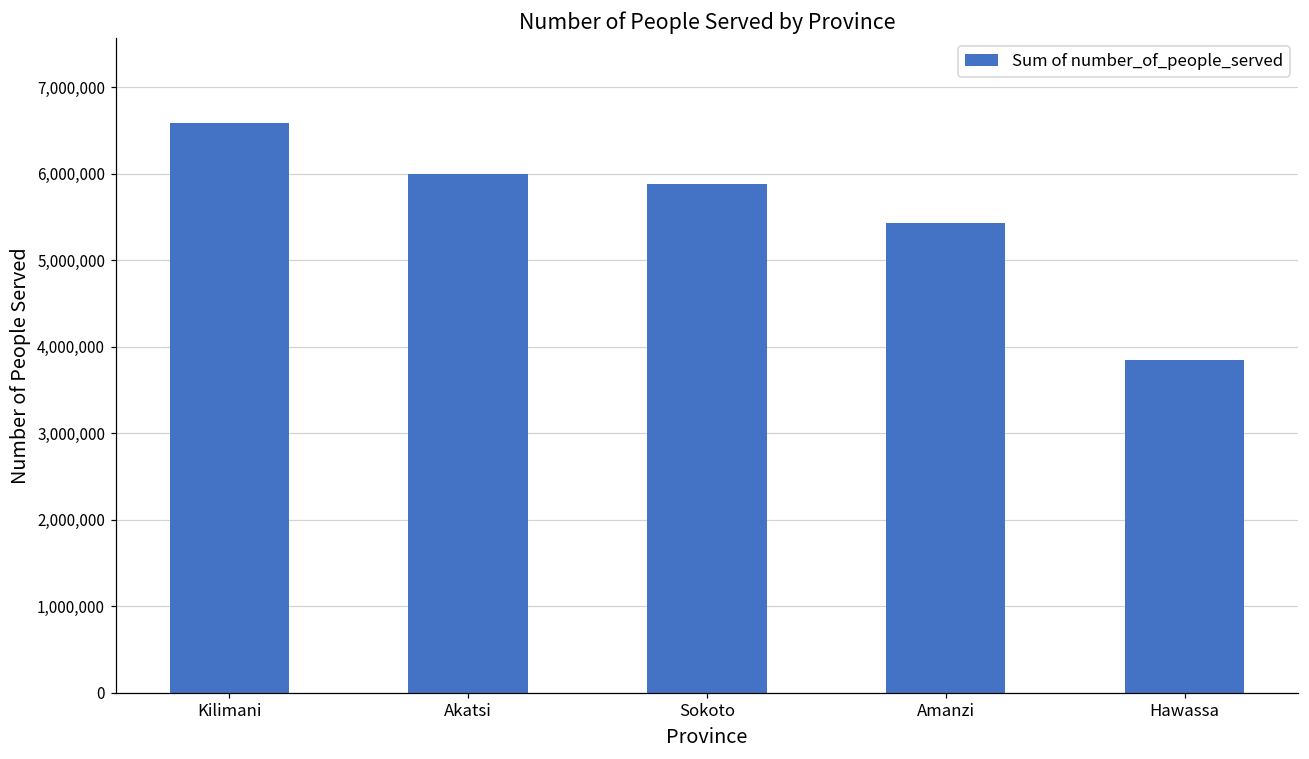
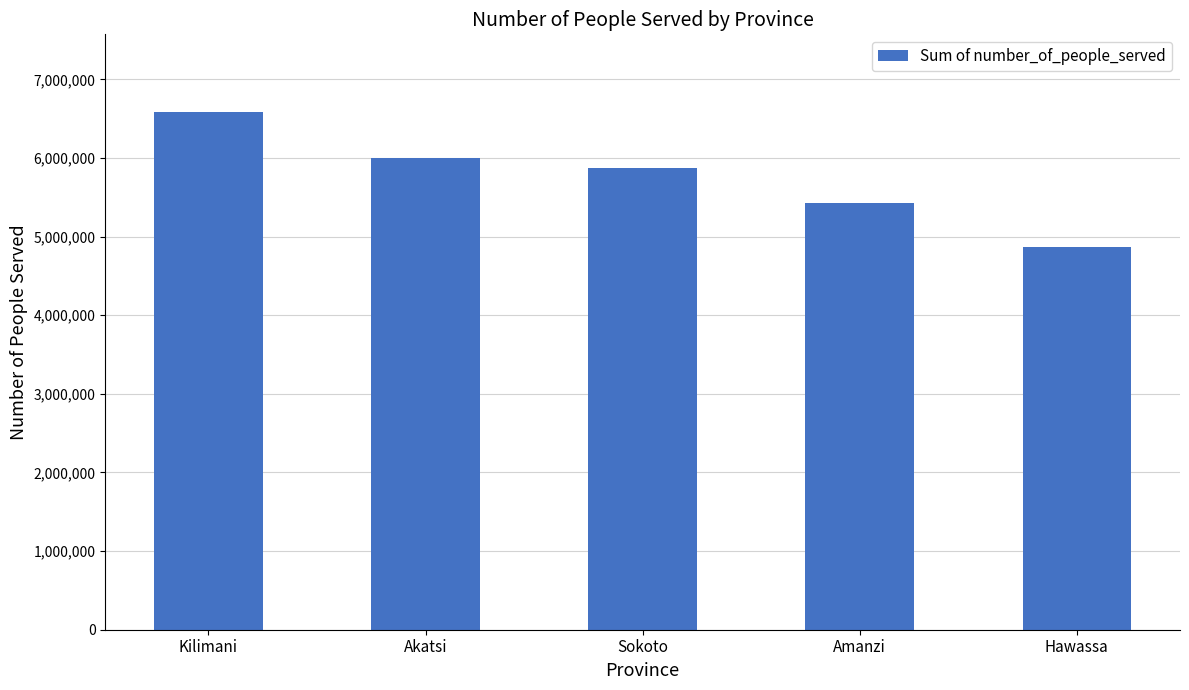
Hawassa: 3,800,000 -> 4,900,000
